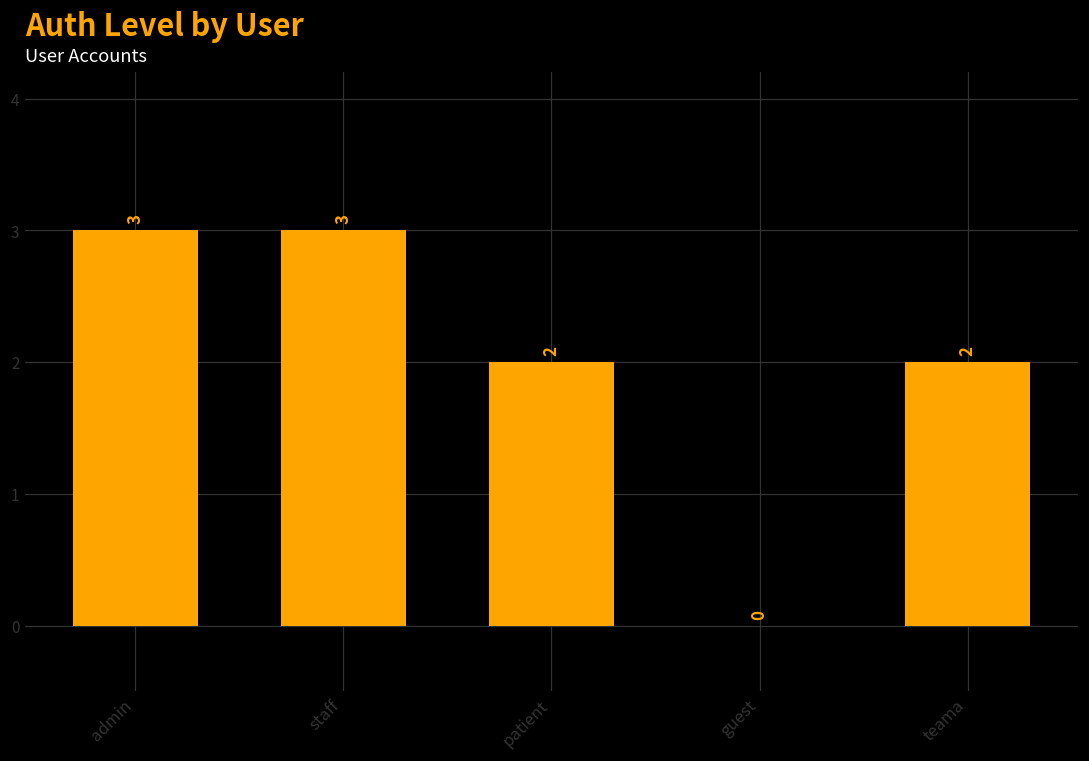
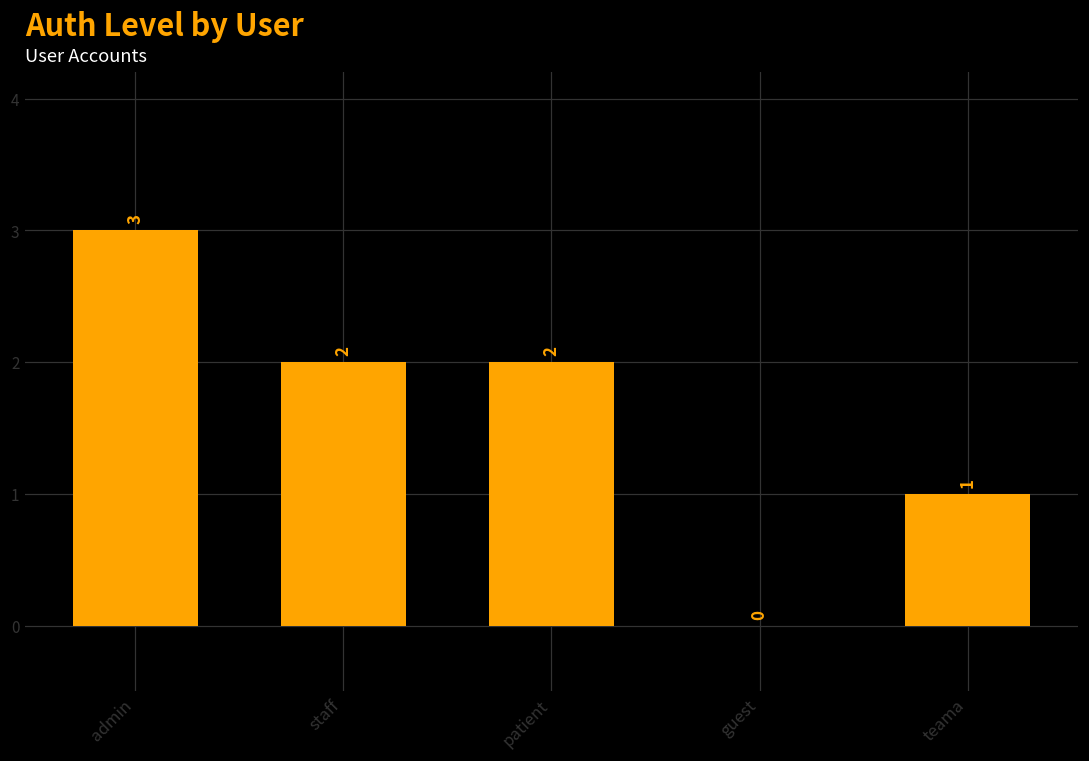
staff: 3 -> 2
teama: 2 -> 1
